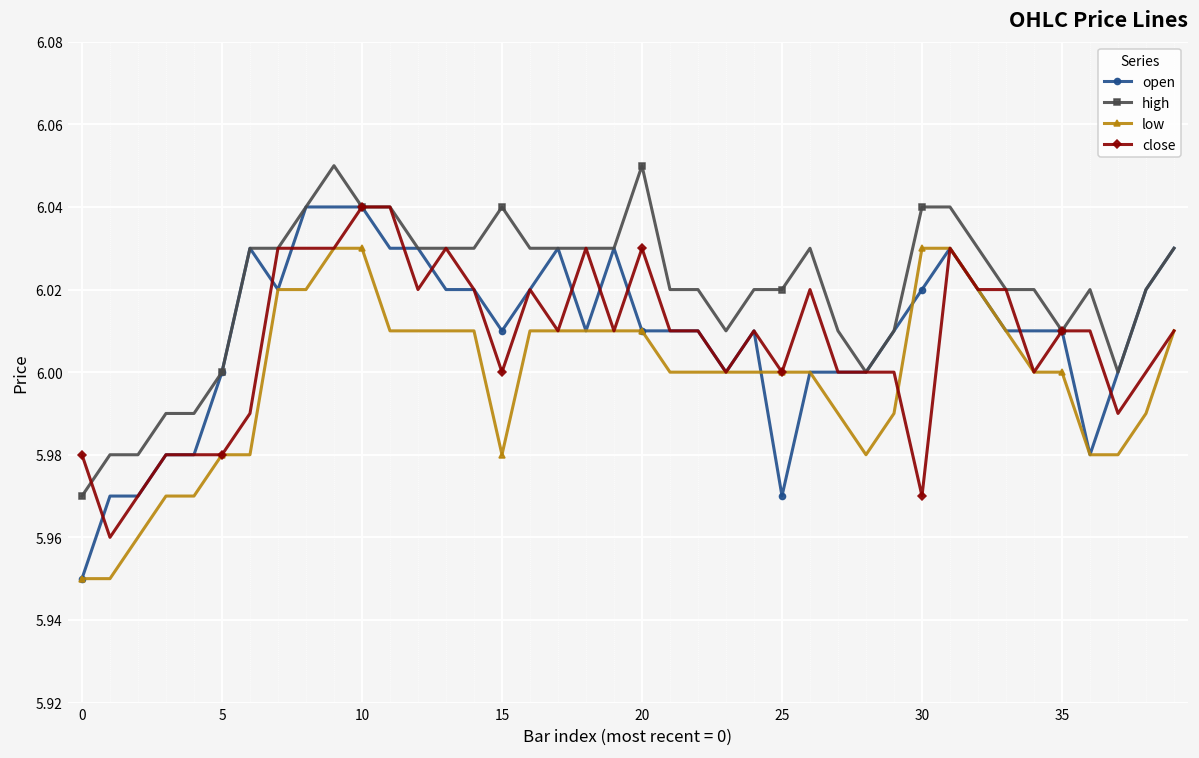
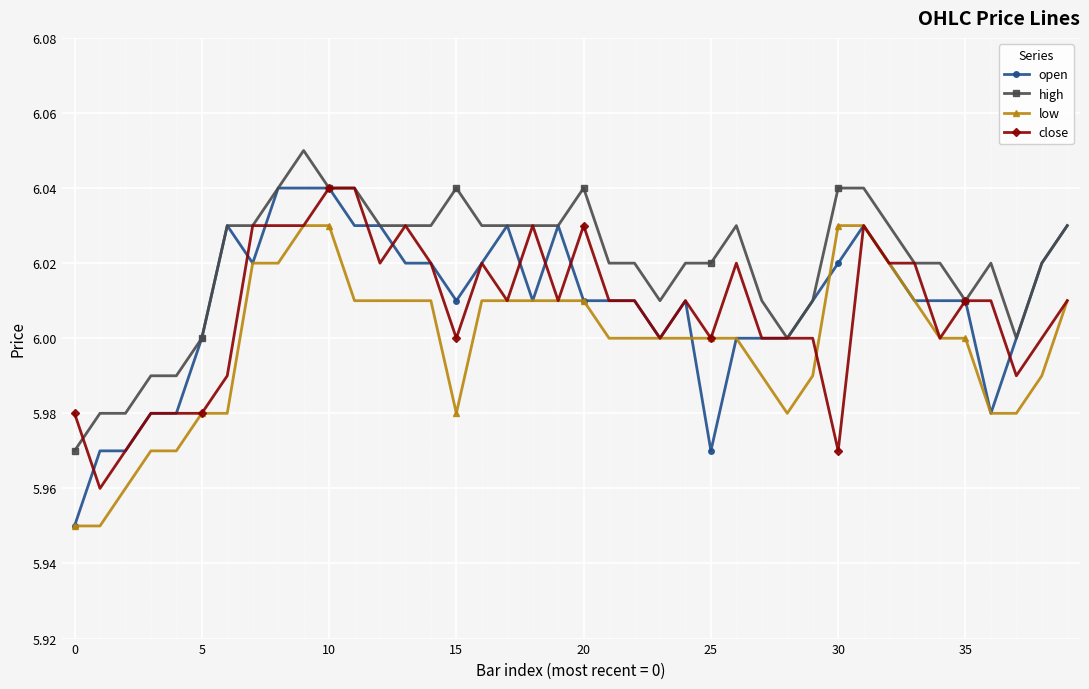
high, 20: 6.05 -> 6.04
